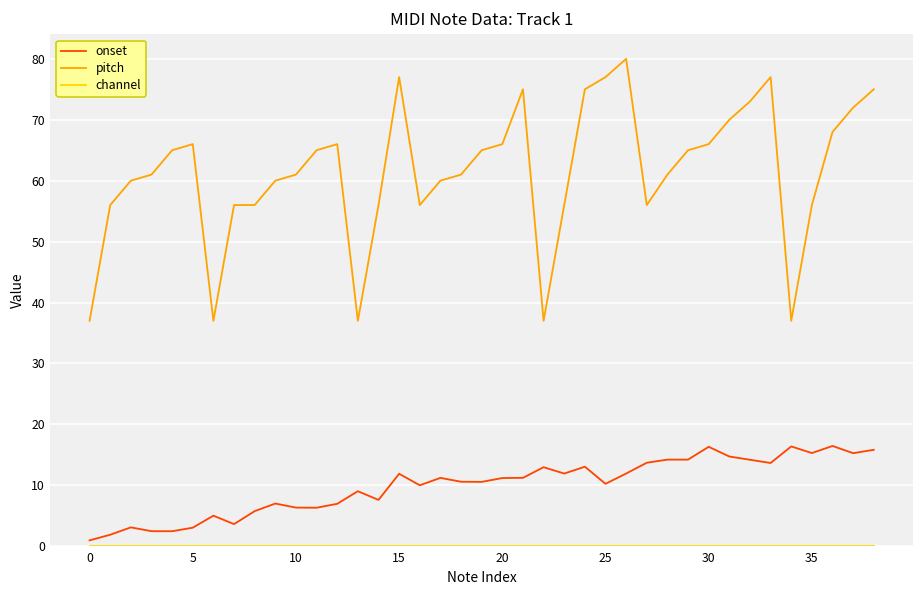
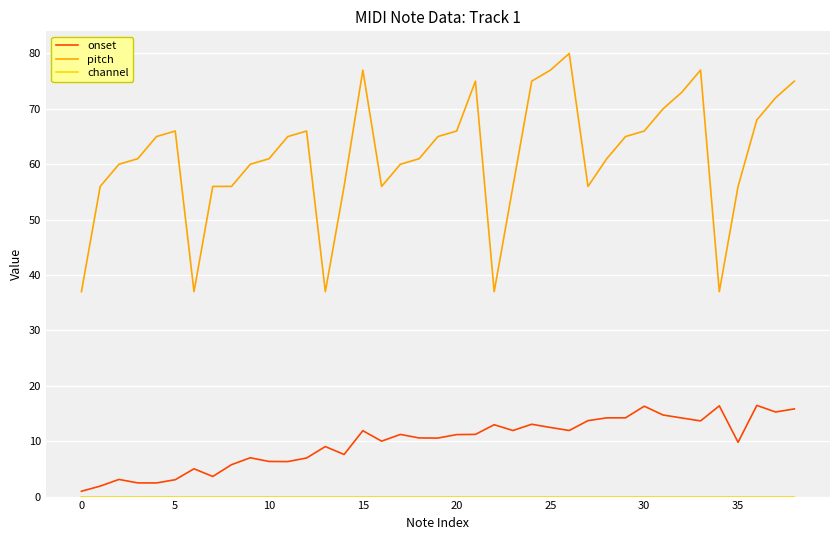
onset, 25: 10 -> 12
onset, 35: 15 -> 10
